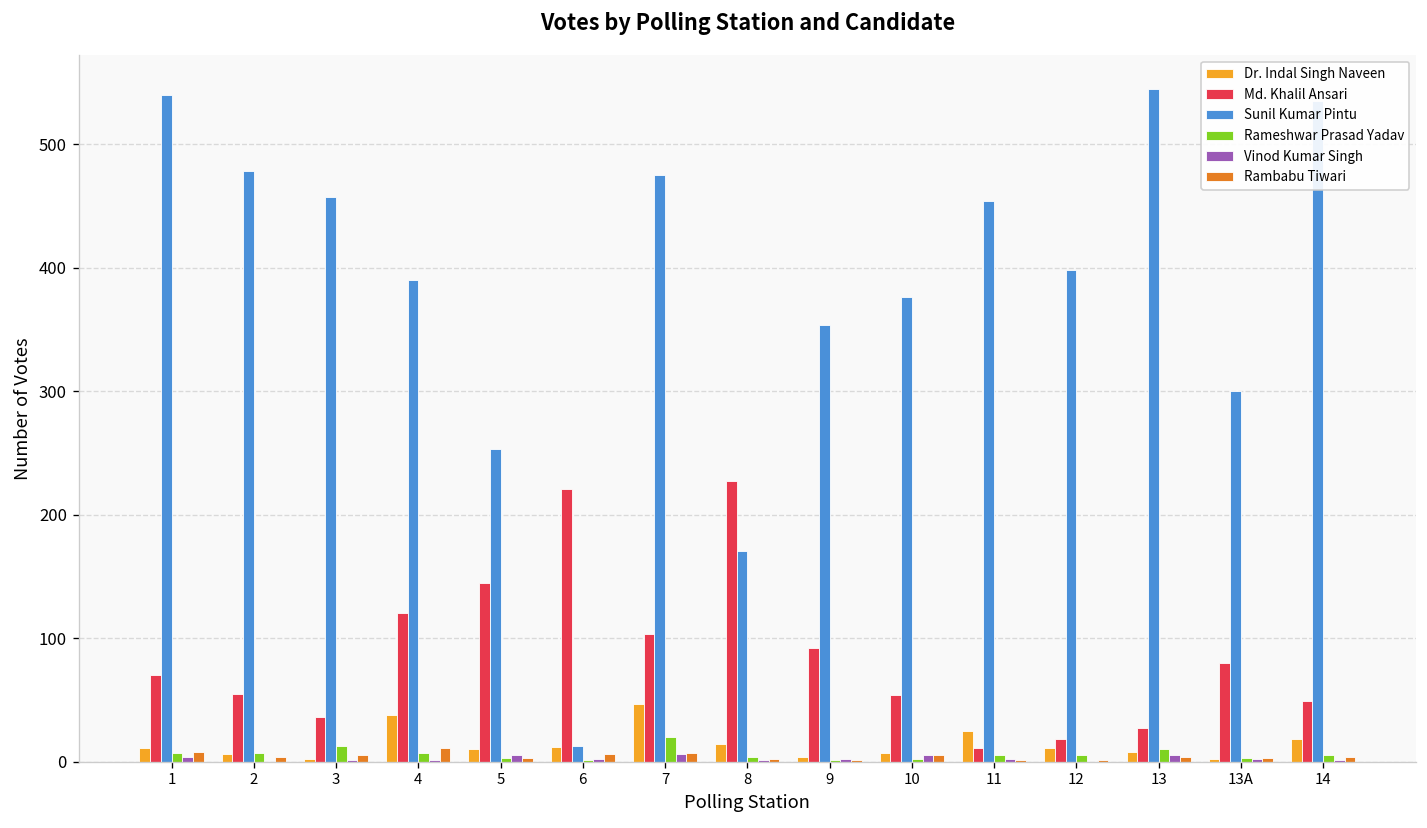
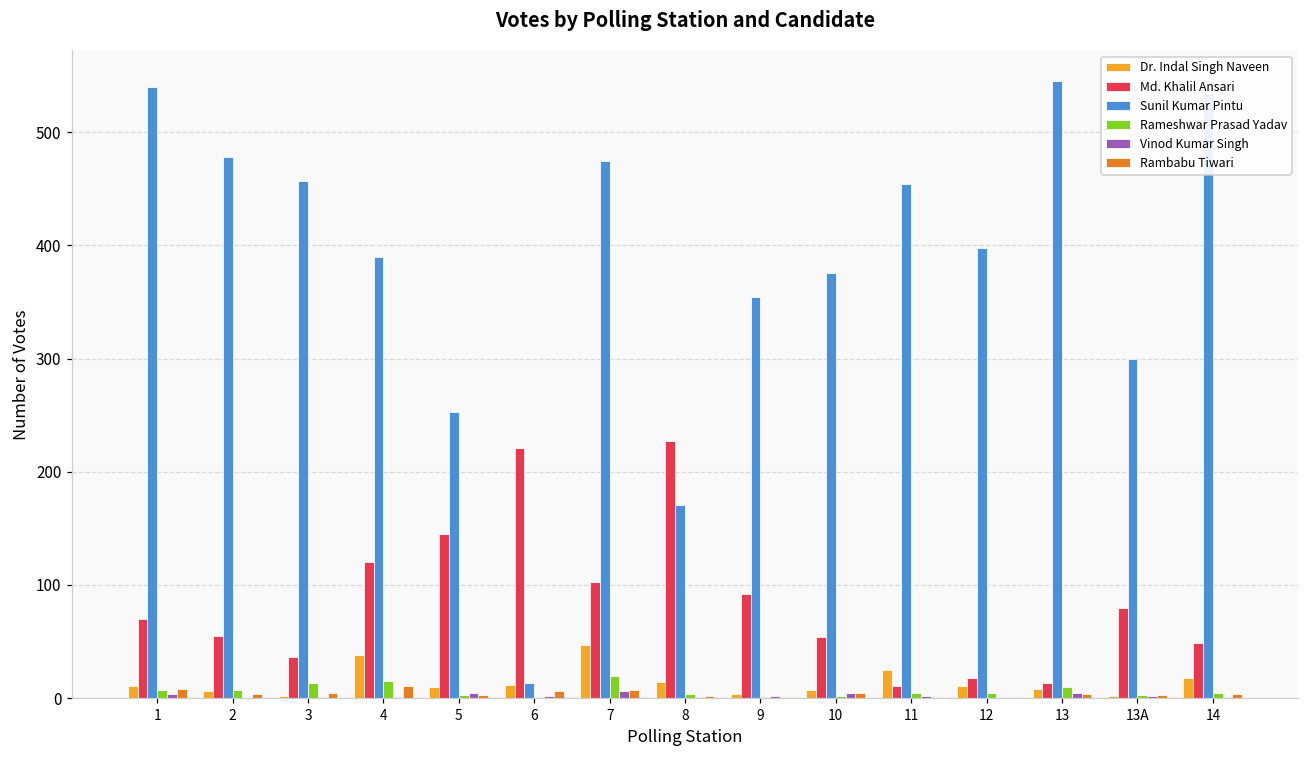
Rameshwar Prasad Yadav, 4: 7 -> 15
Md. Khalil Ansari, 13: 27 -> 13
